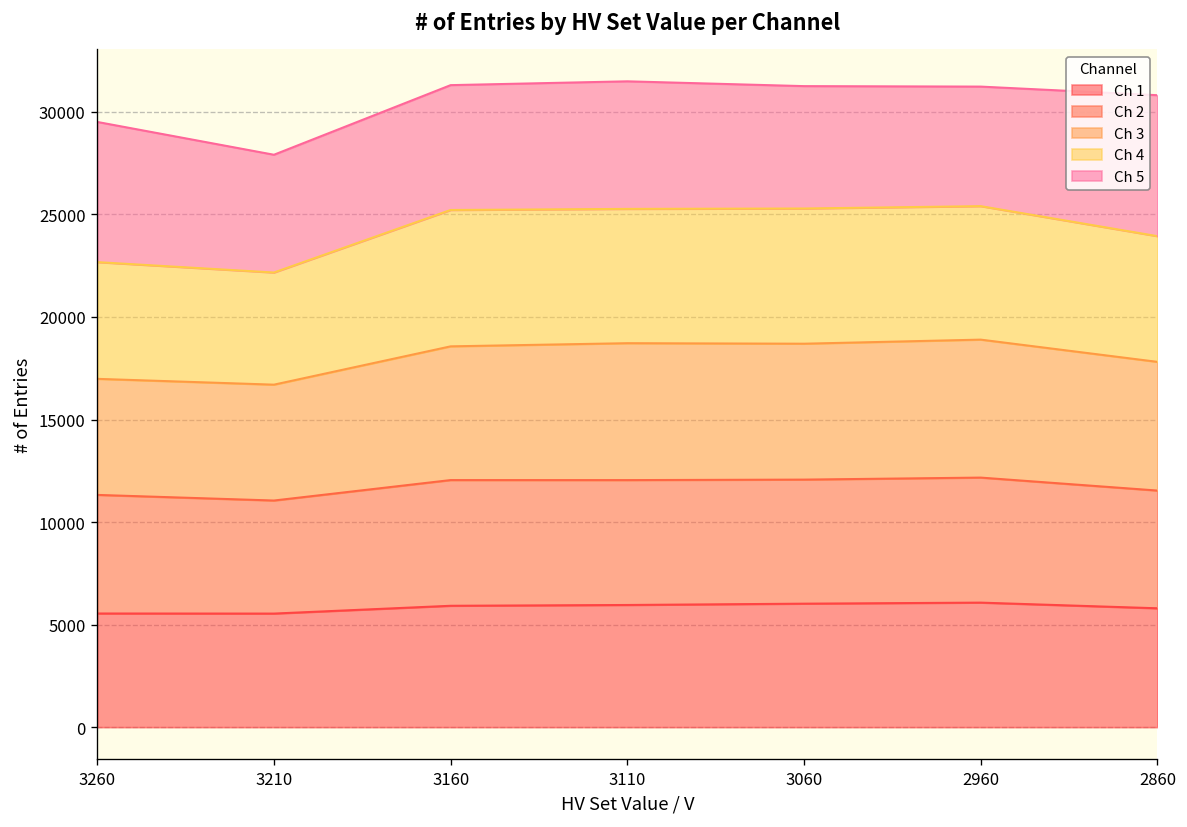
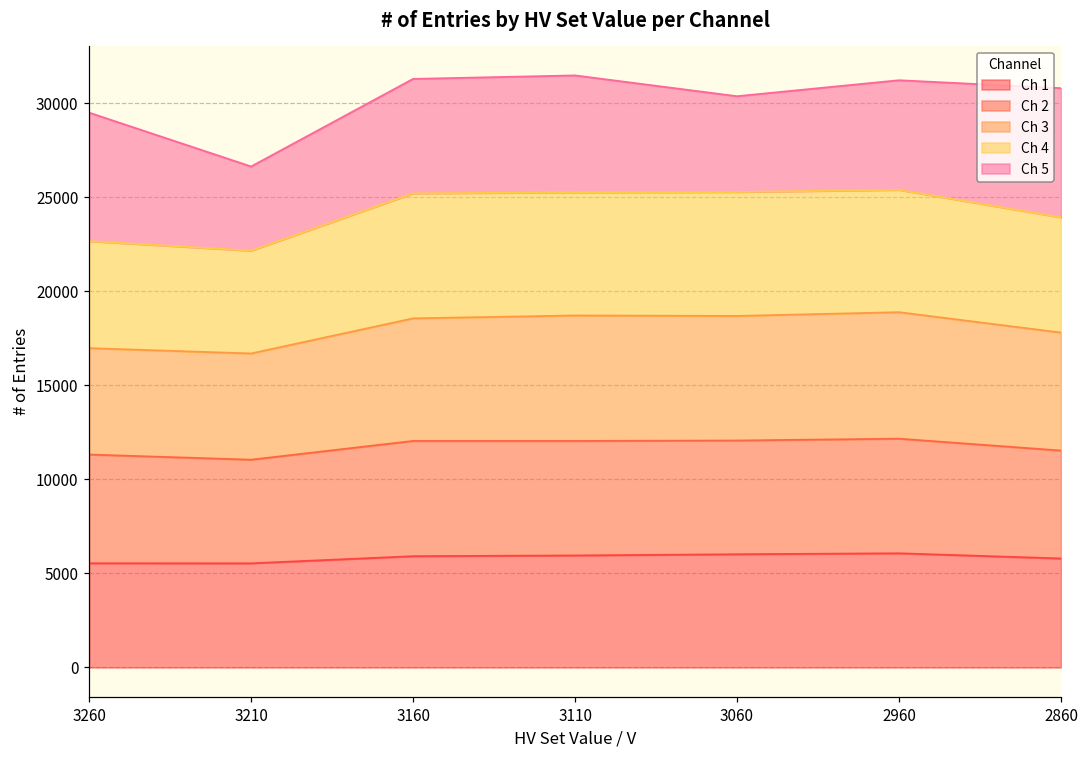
Ch 5, 3210: 5700 -> 4500
Ch 5, 3060: 6000 -> 5100
